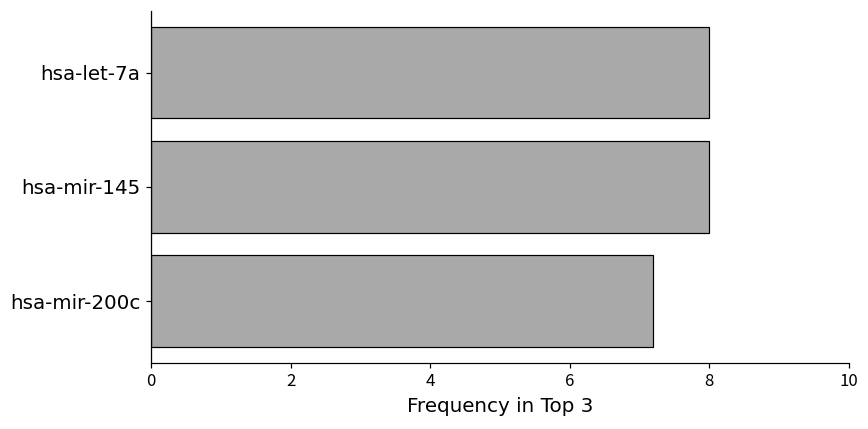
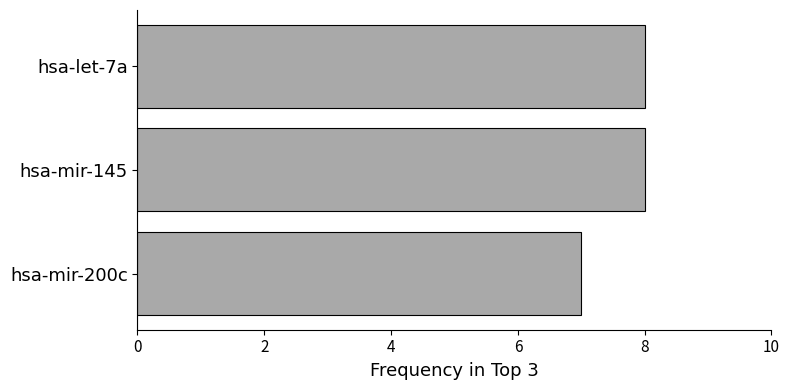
hsa-mir-200c: 7.2 -> 7.0
